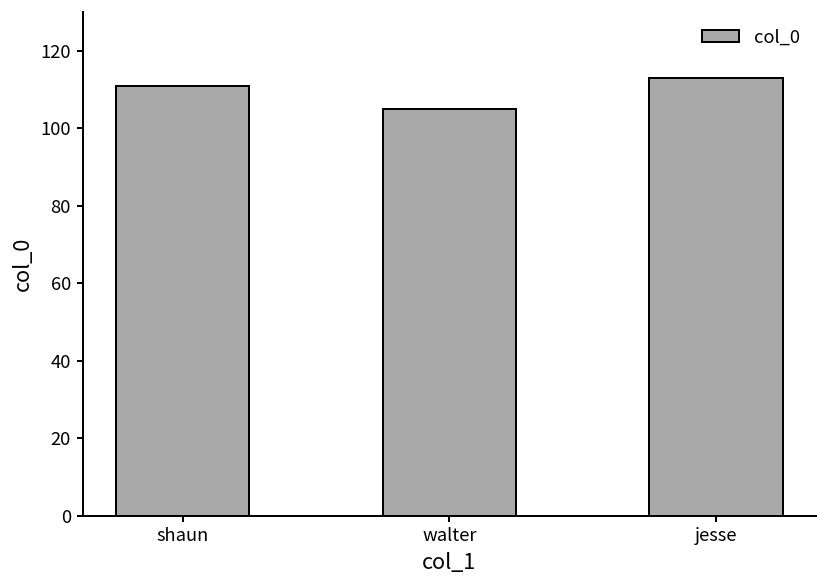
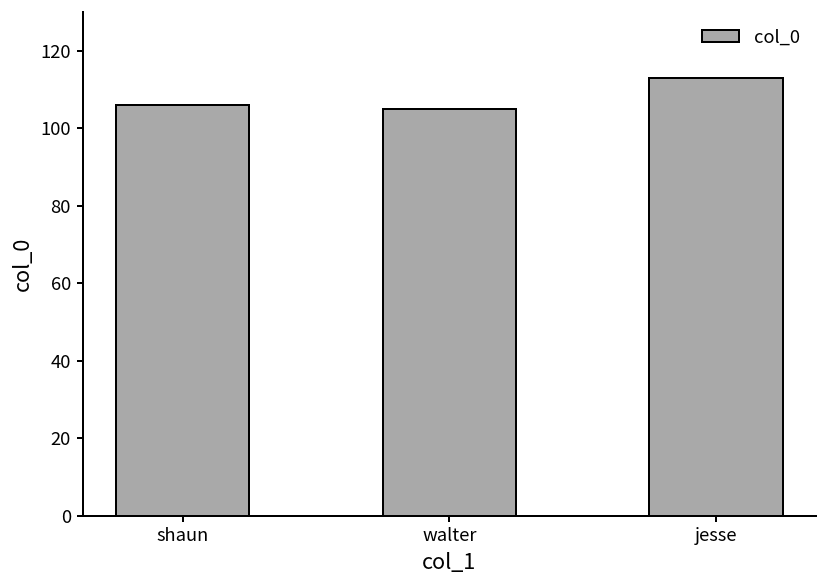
shaun: 111 -> 106
